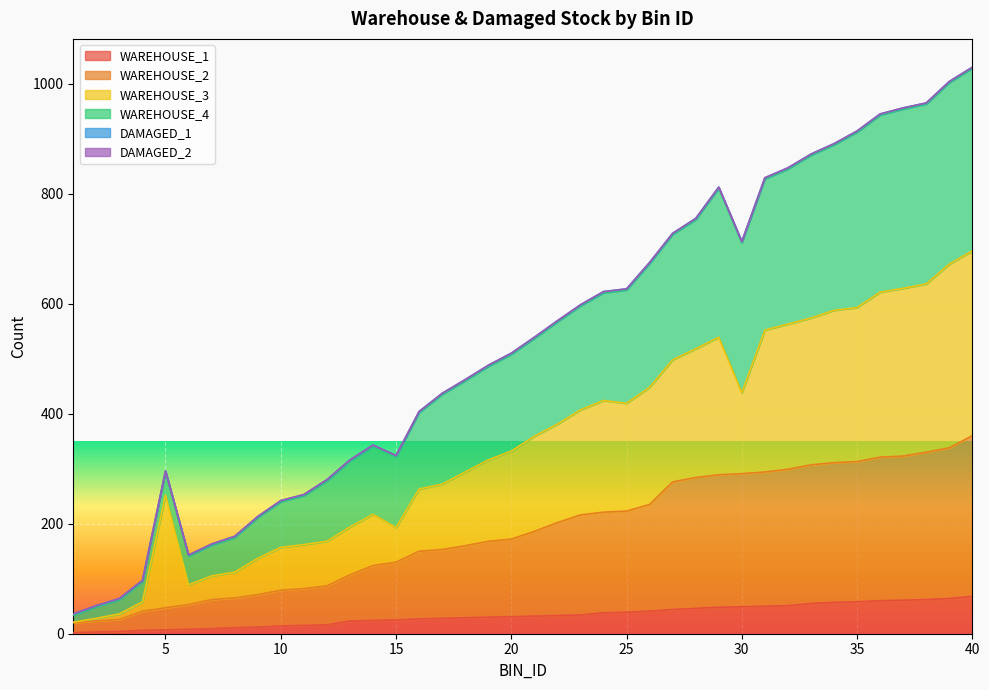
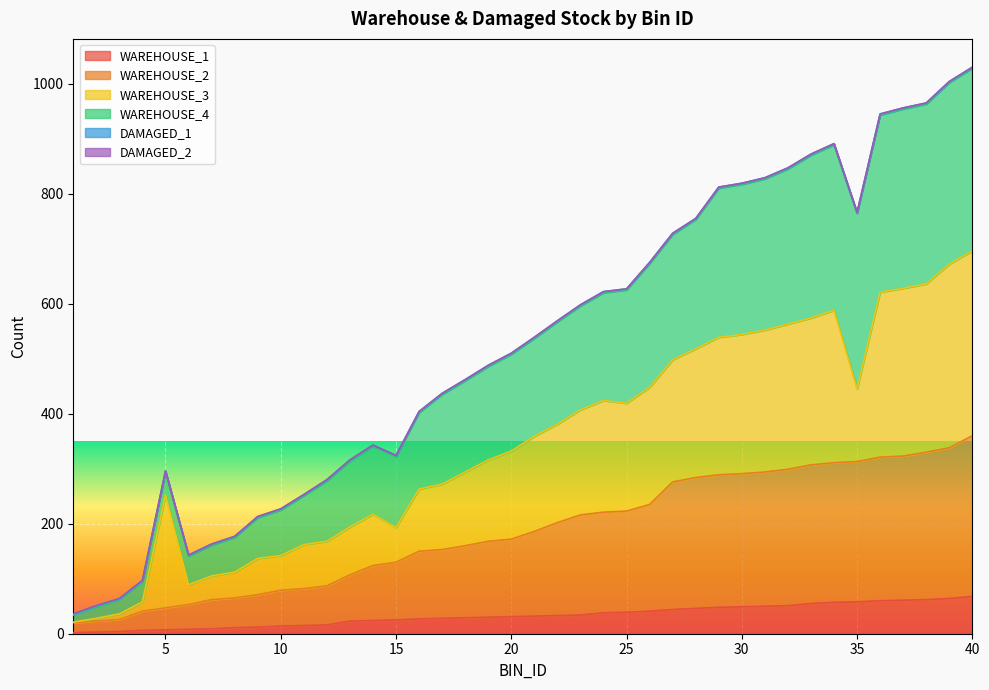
WAREHOUSE_3, 10: 80 -> 60
WAREHOUSE_3, 30: 150 -> 250
WAREHOUSE_3, 35: 280 -> 130
